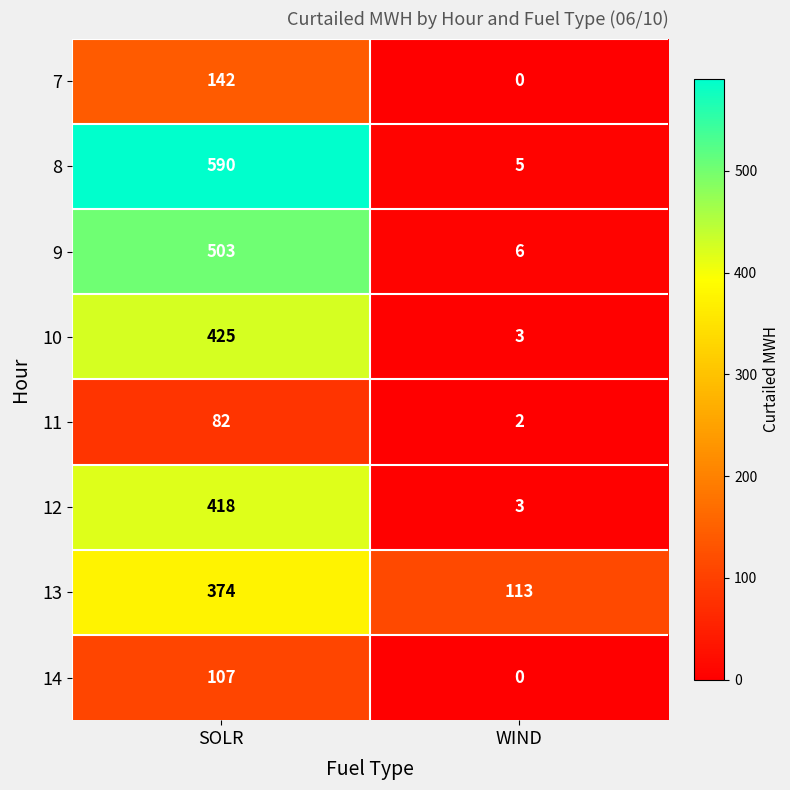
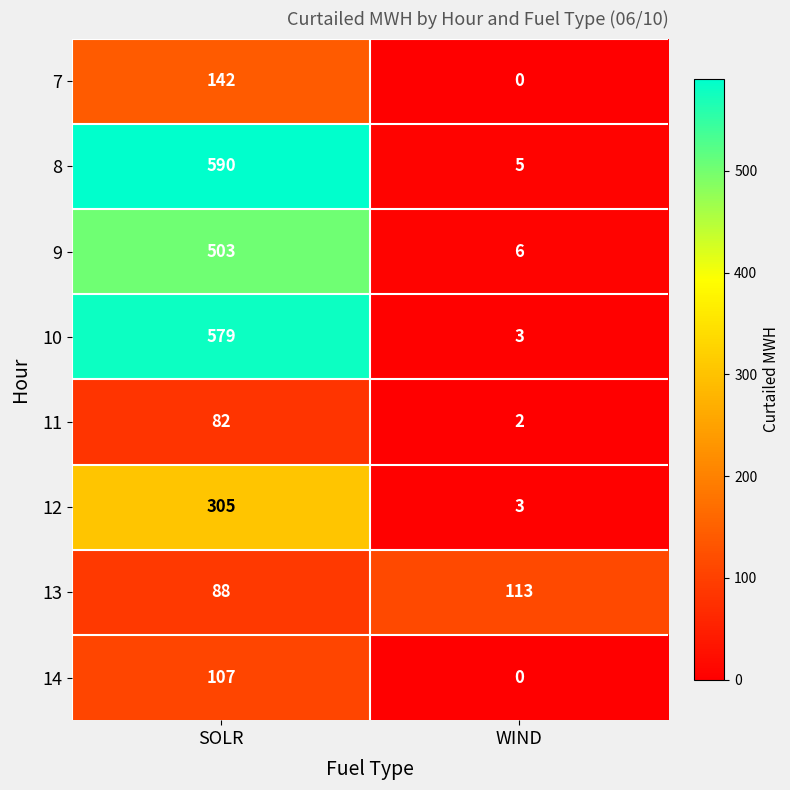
10, SOLR: 425 -> 579
12, SOLR: 418 -> 305
13, SOLR: 374 -> 88
